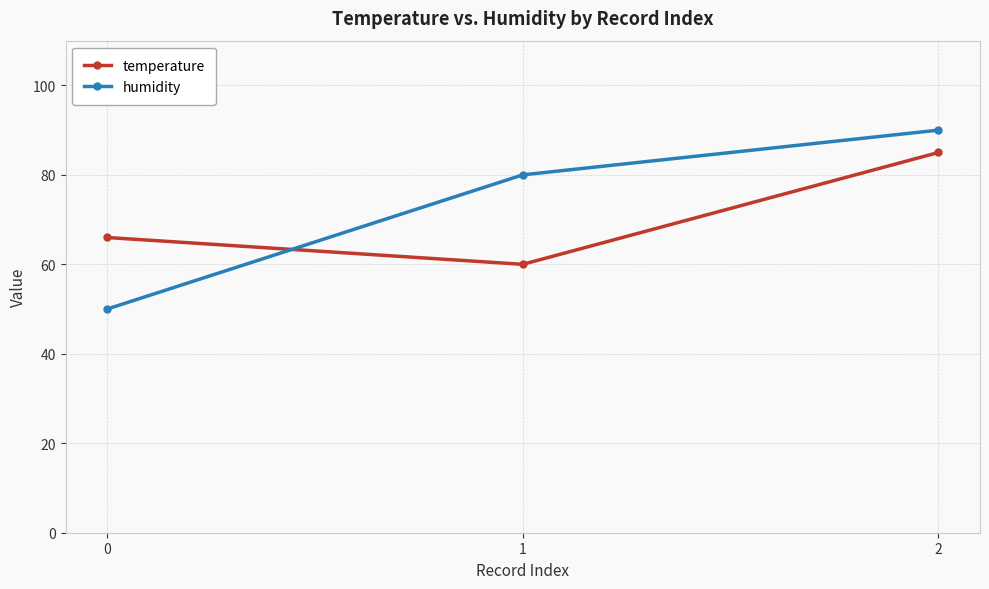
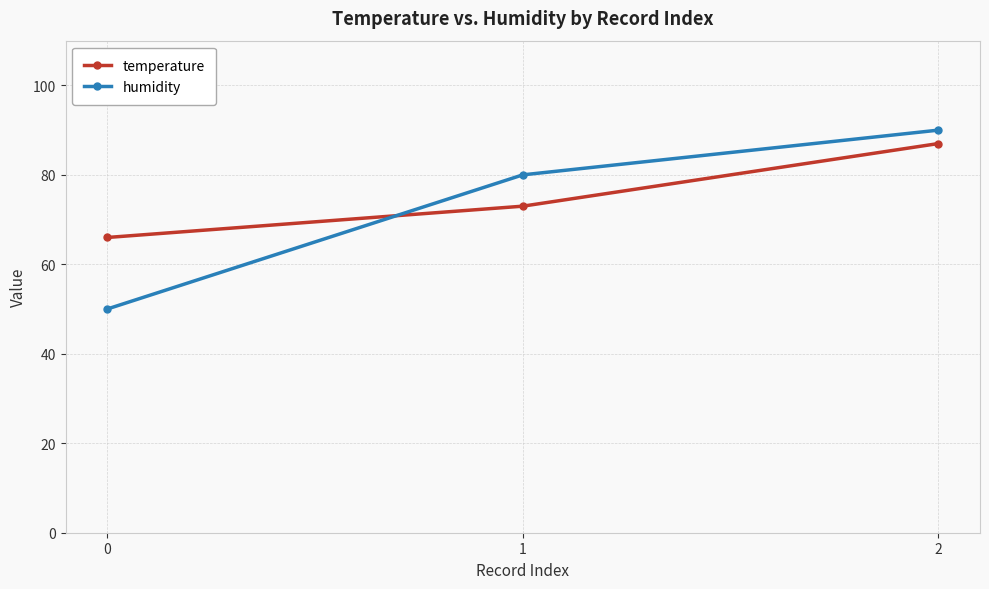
temperature, 1: 60 -> 73
temperature, 2: 85 -> 87
